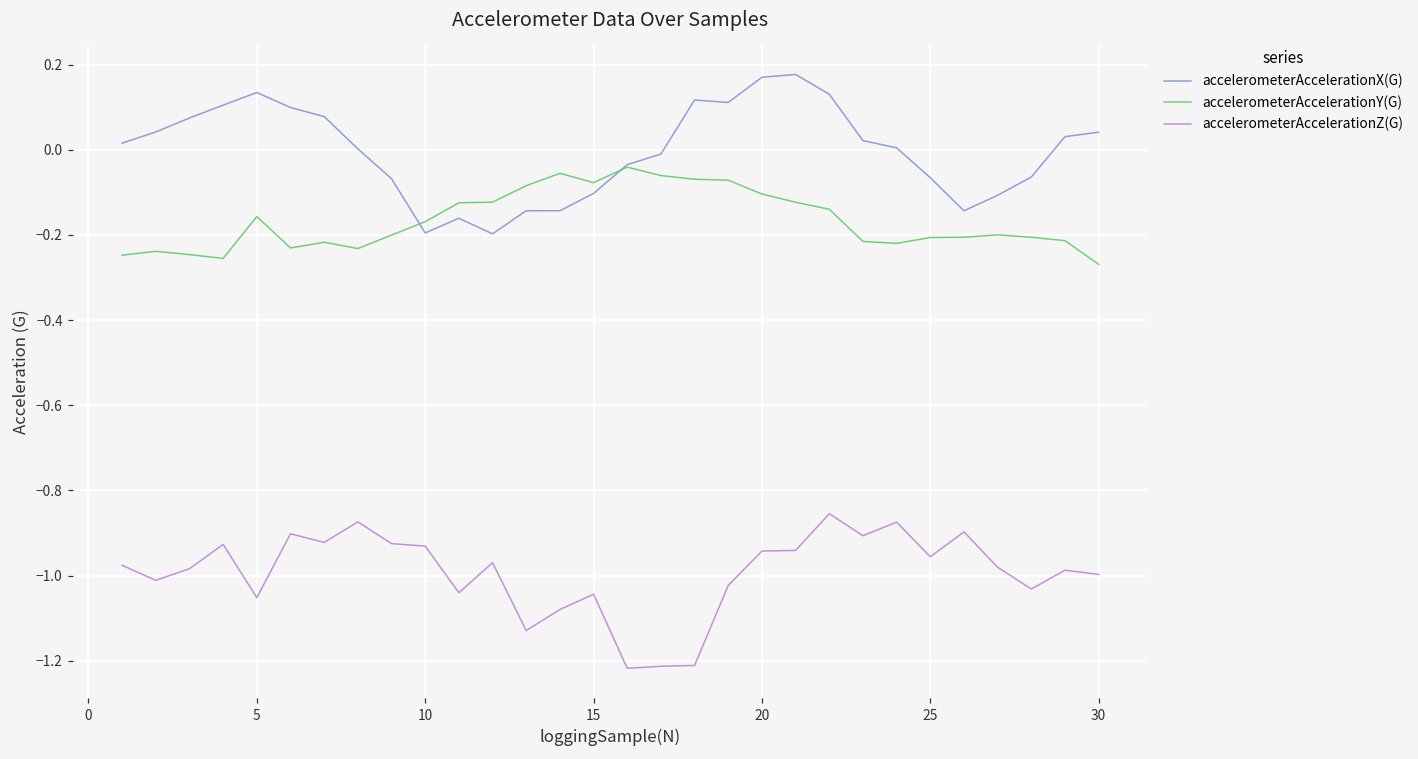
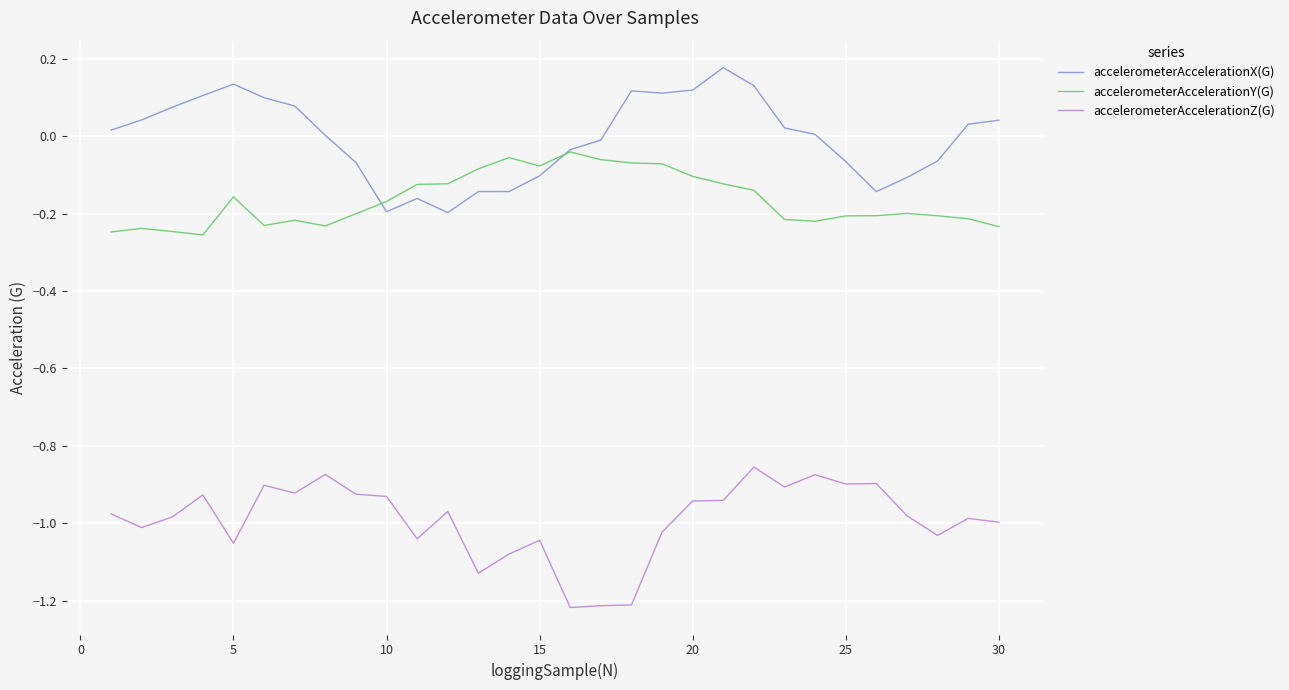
accelerometerAccelerationX(G), 20: 0.17 -> 0.12
accelerometerAccelerationZ(G), 25: -0.96 -> -0.90
accelerometerAccelerationY(G), 30: -0.27 -> -0.23
